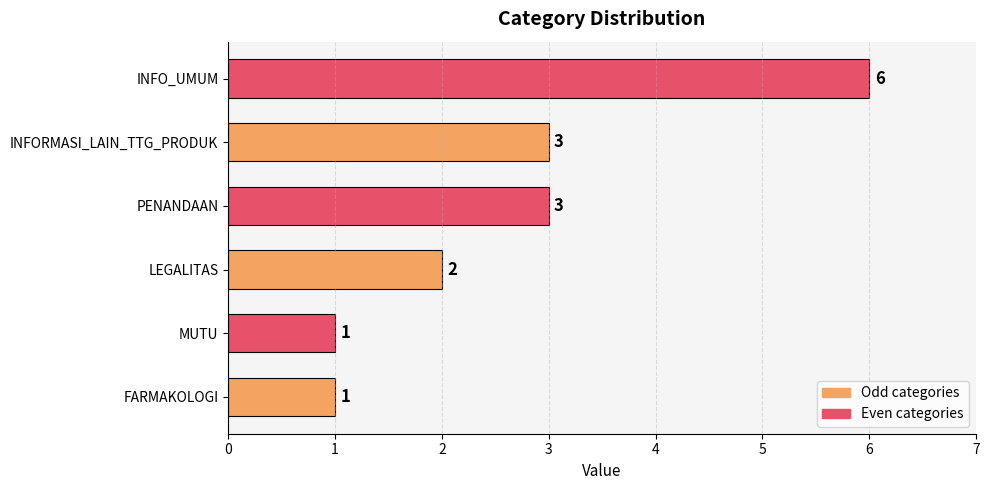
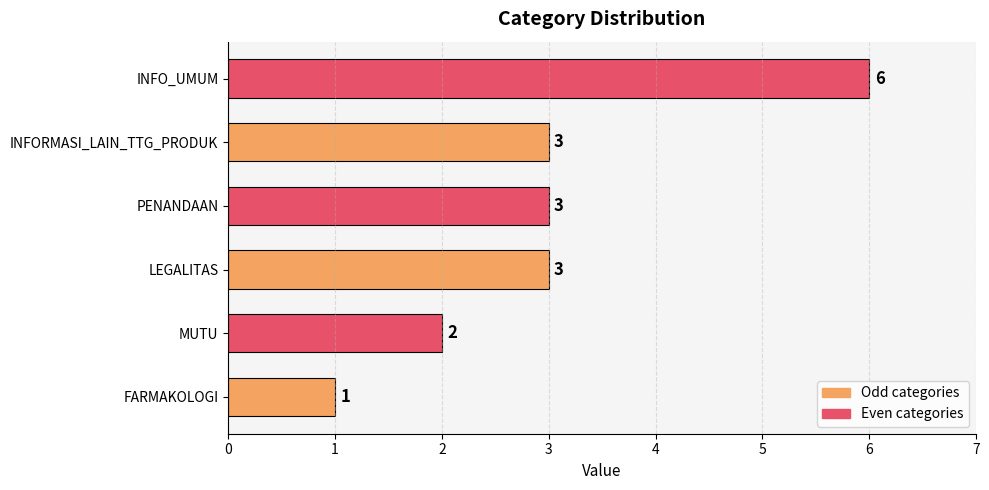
LEGALITAS: 2 -> 3
MUTU: 1 -> 2
